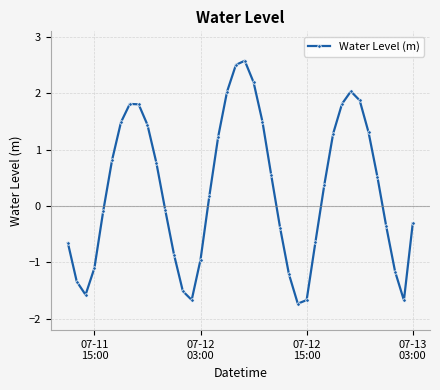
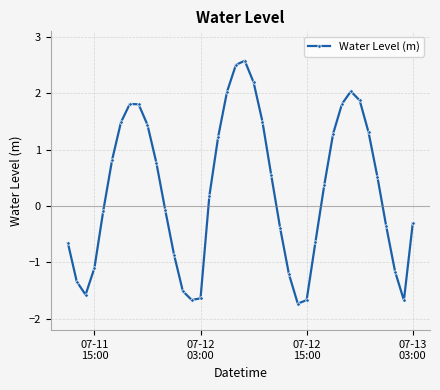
07-12 03:00: -0.9 -> -1.6
